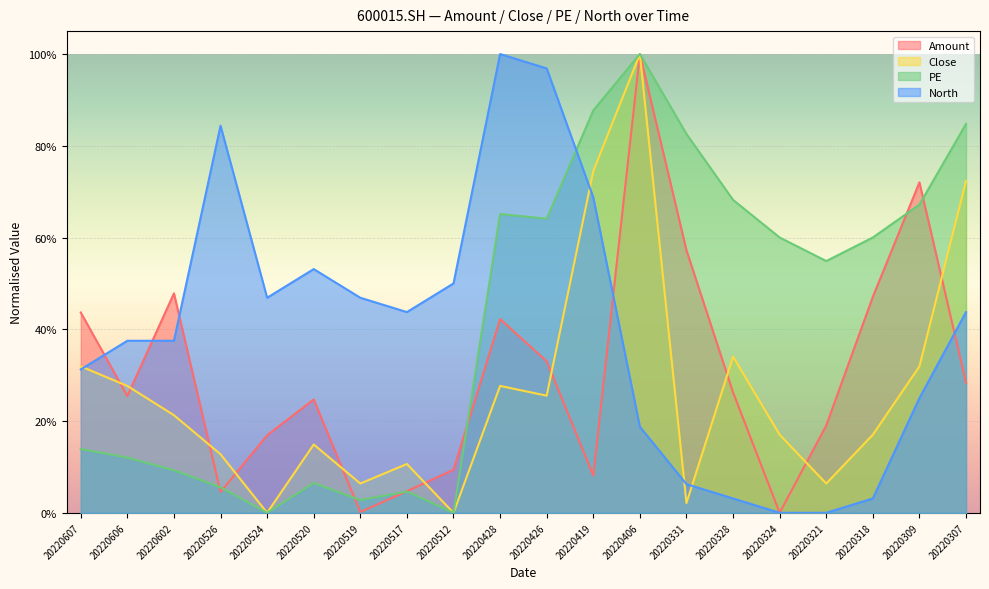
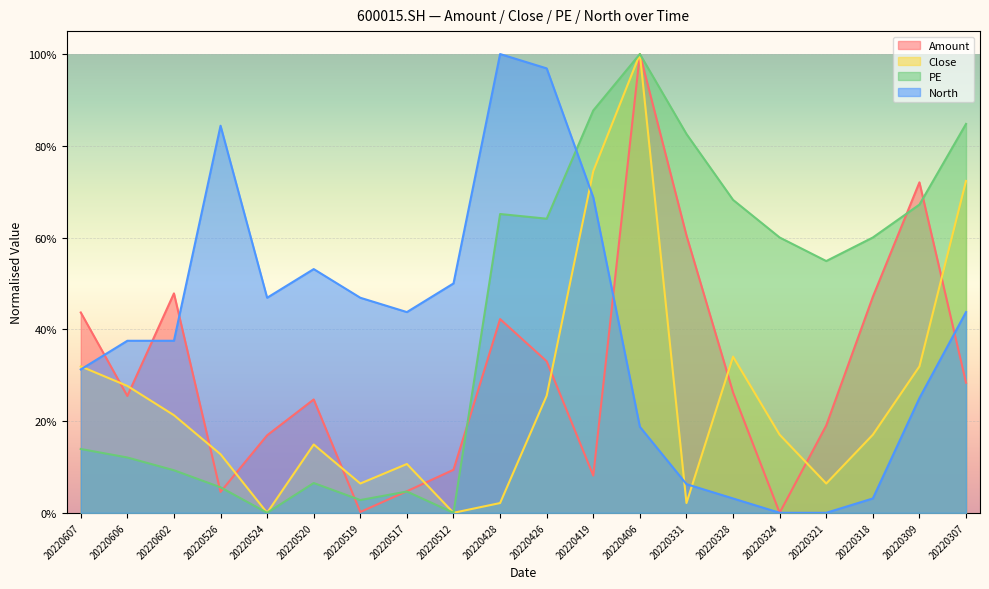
Close, 20220428: 28% -> 2%
Amount, 20220331: 57% -> 60%
